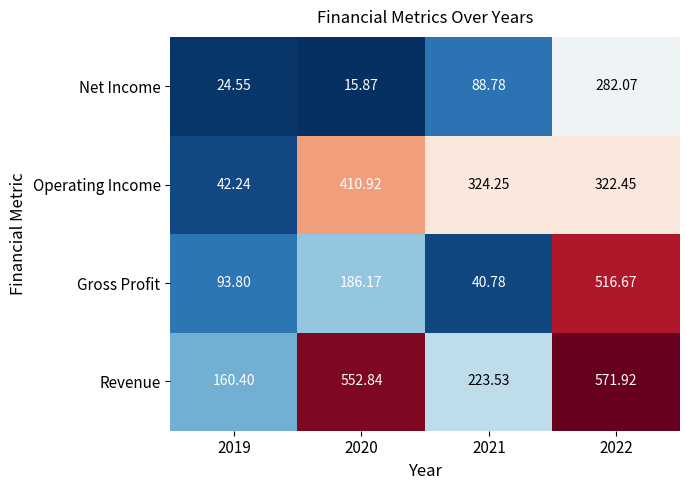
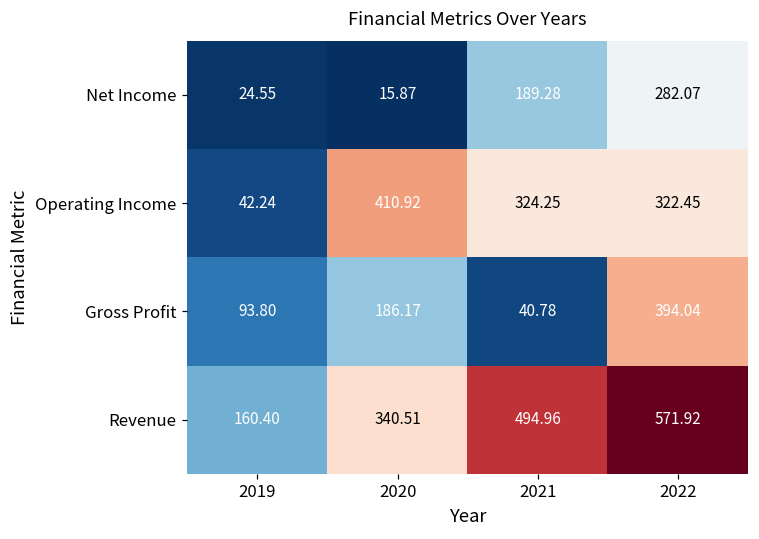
Net Income, 2021: 88.78 -> 189.28
Gross Profit, 2022: 516.67 -> 394.04
Revenue, 2020: 552.84 -> 340.51
Revenue, 2021: 223.53 -> 494.96
